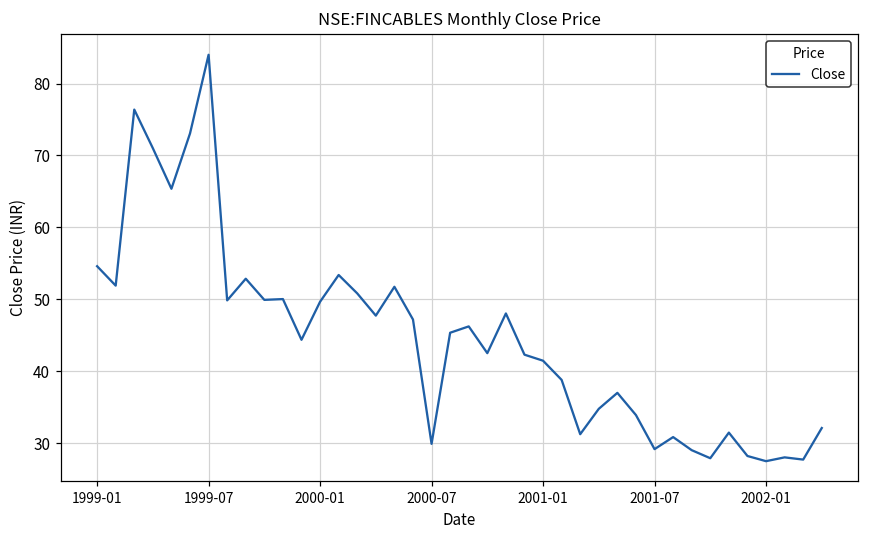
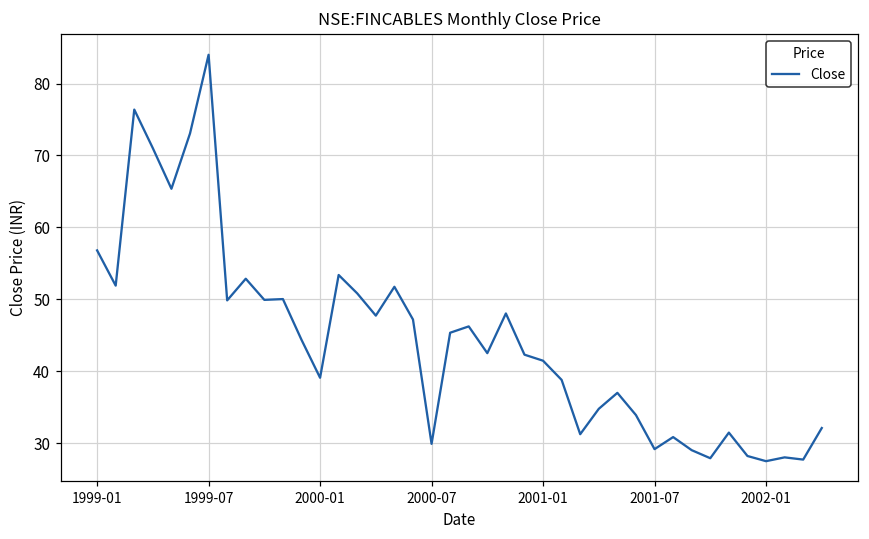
1999-01: 55 -> 57
2000-01: 50 -> 39
